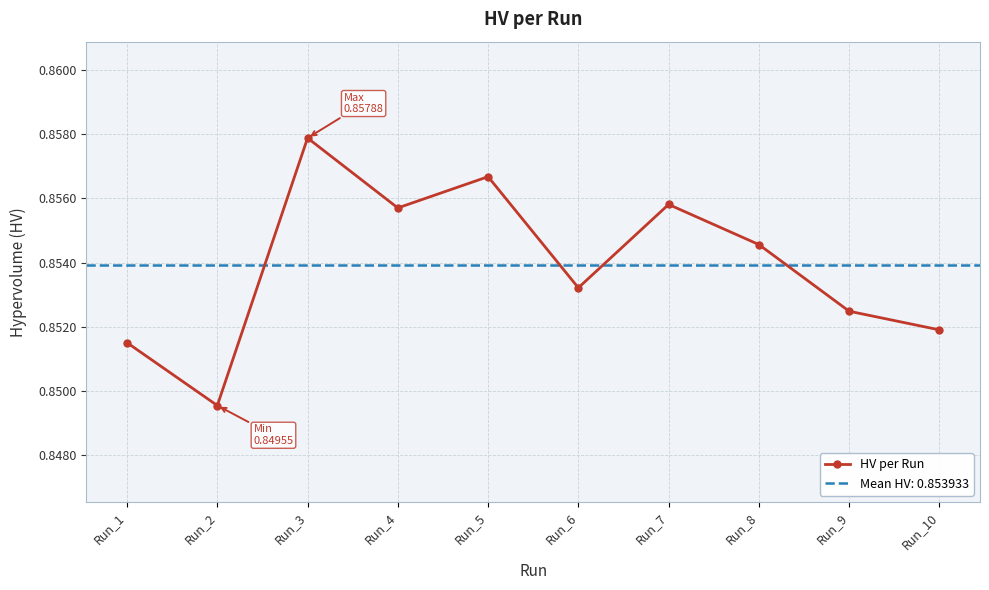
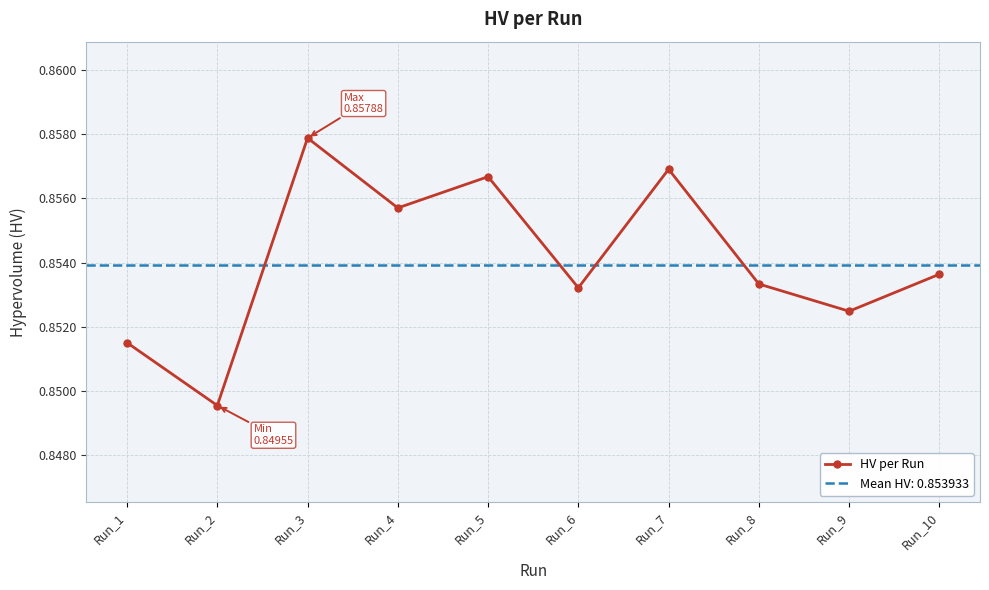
Run_7: 0.8558 -> 0.8569
Run_8: 0.8546 -> 0.8533
Run_10: 0.8519 -> 0.8536
